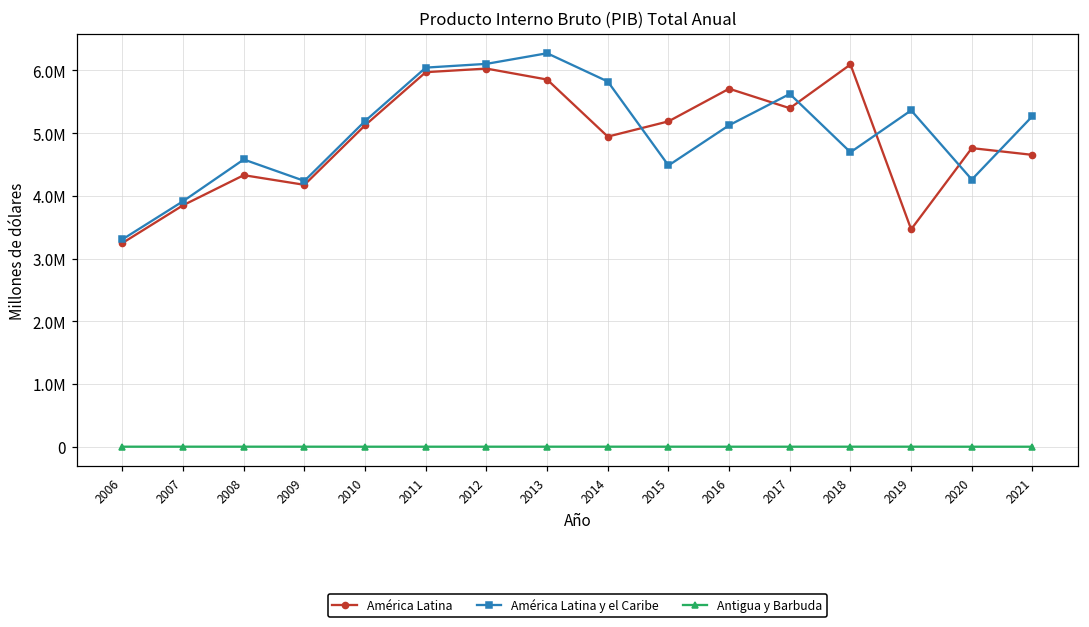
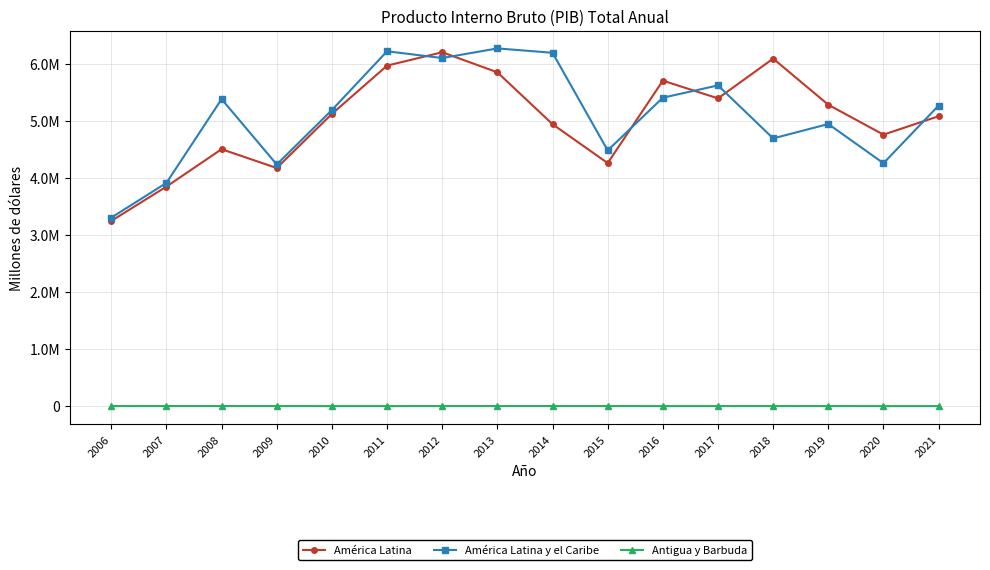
América Latina, 2008: 4300000 -> 4500000
América Latina y el Caribe, 2008: 4600000 -> 5400000
América Latina y el Caribe, 2011: 6000000 -> 6200000
América Latina, 2012: 6000000 -> 6200000
América Latina y el Caribe, 2014: 5800000 -> 6200000
América Latina, 2015: 5200000 -> 4300000
América Latina y el Caribe, 2016: 5100000 -> 5400000
América Latina, 2019: 3500000 -> 5300000
América Latina y el Caribe, 2019: 5400000 -> 4900000
América Latina, 2021: 4700000 -> 5100000
